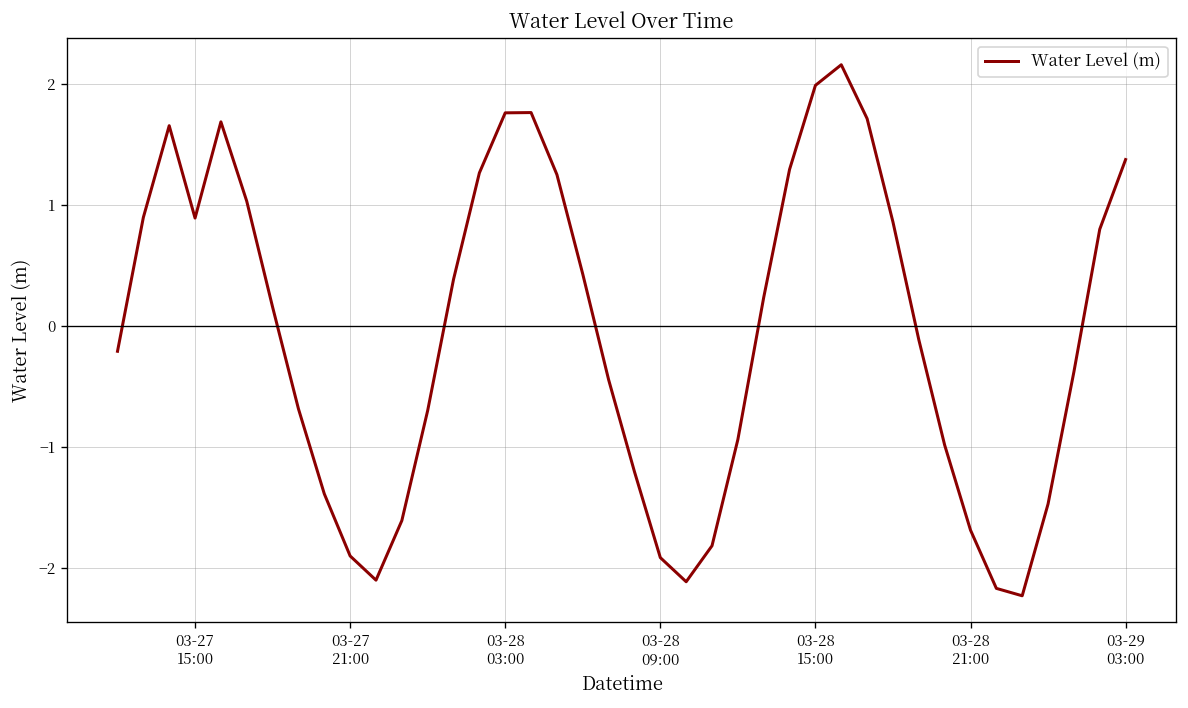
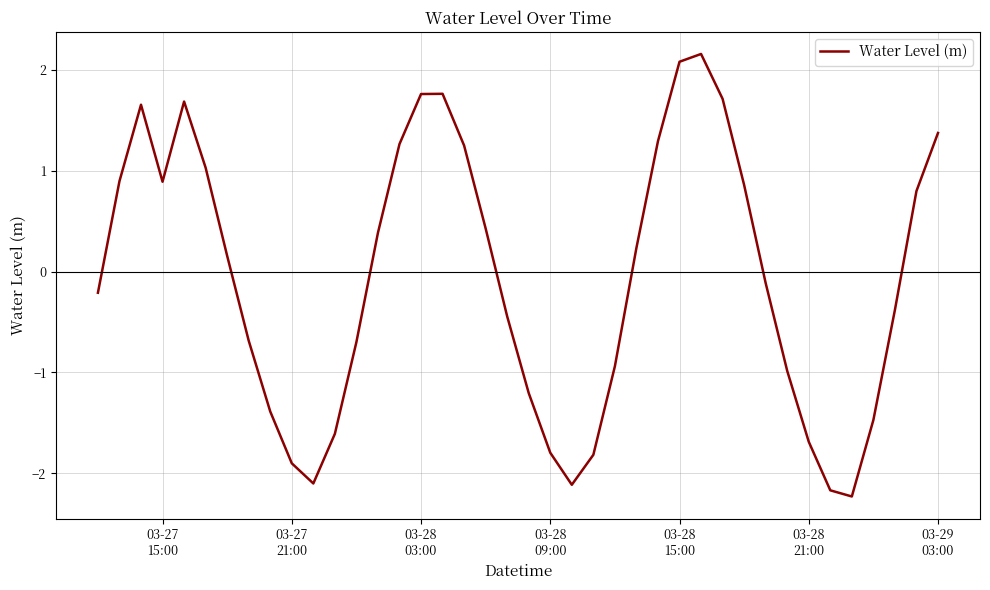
03-28 09:00: -1.92 -> -1.80
03-28 15:00: 1.99 -> 2.08
